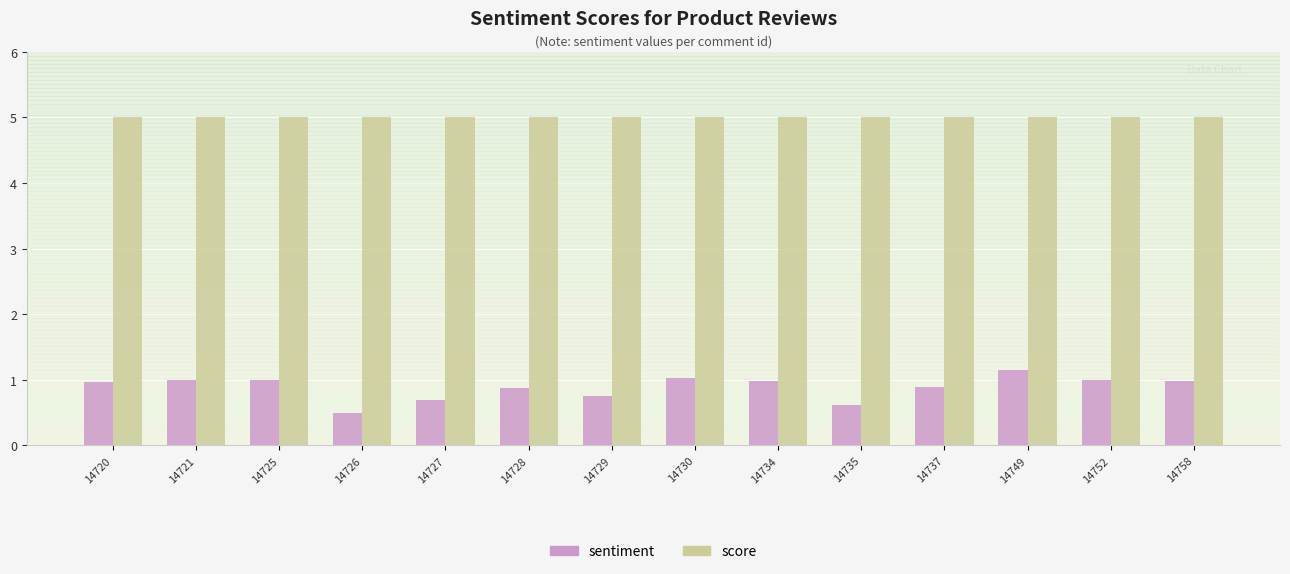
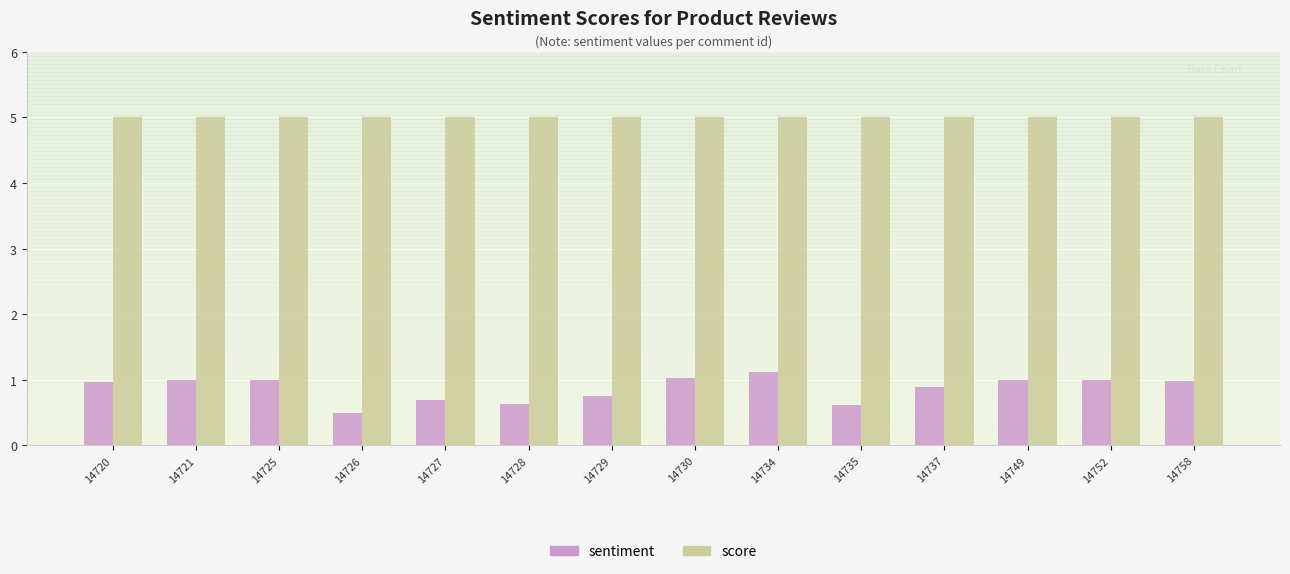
sentiment, 14728: 0.9 -> 0.6
sentiment, 14734: 1.0 -> 1.1
sentiment, 14749: 1.1 -> 1.0
